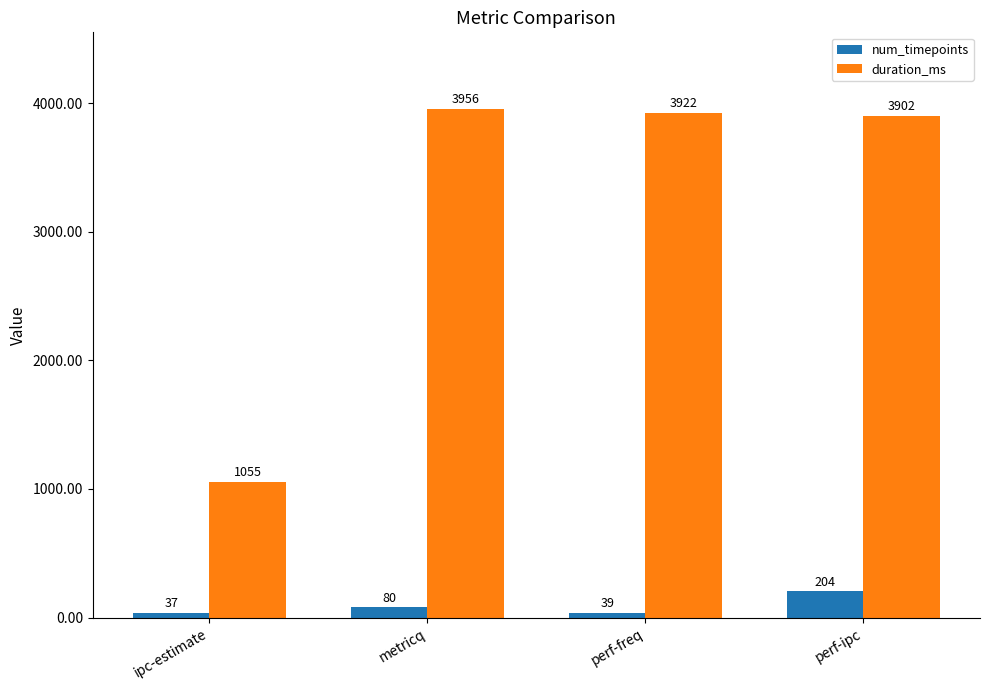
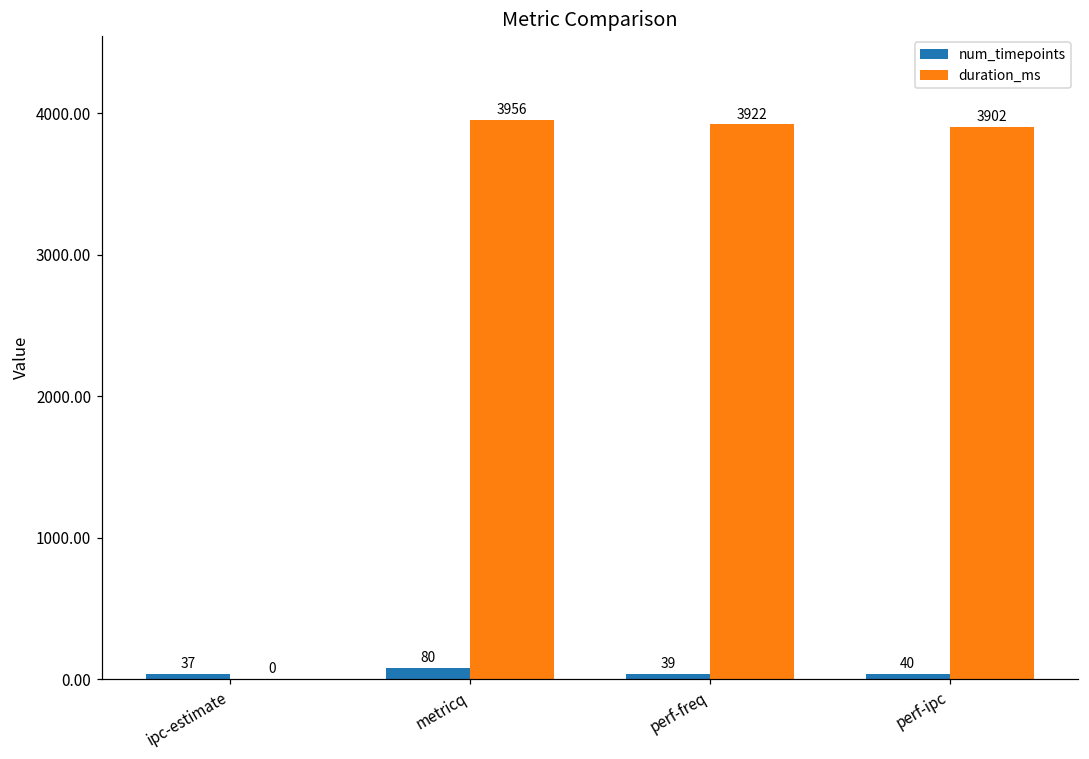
duration_ms, ipc-estimate: 1055 -> 0
num_timepoints, perf-ipc: 204 -> 40
